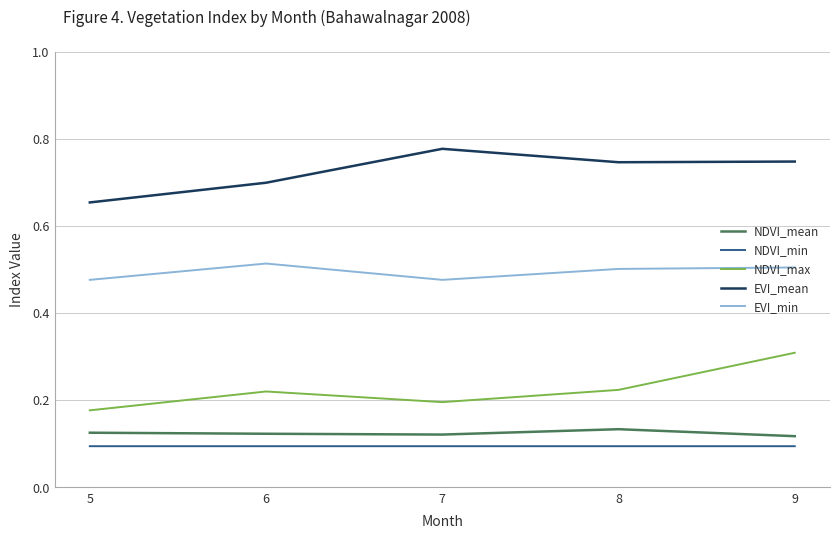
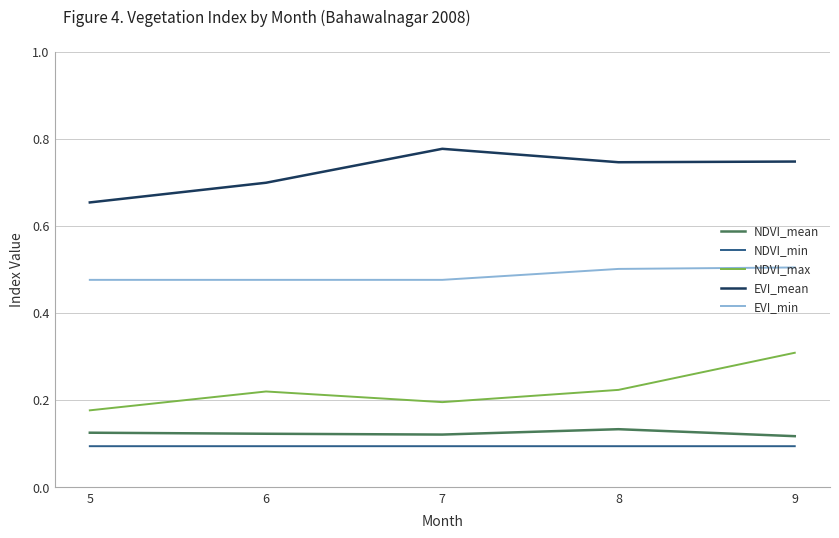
EVI_min, 6: 0.51 -> 0.48
